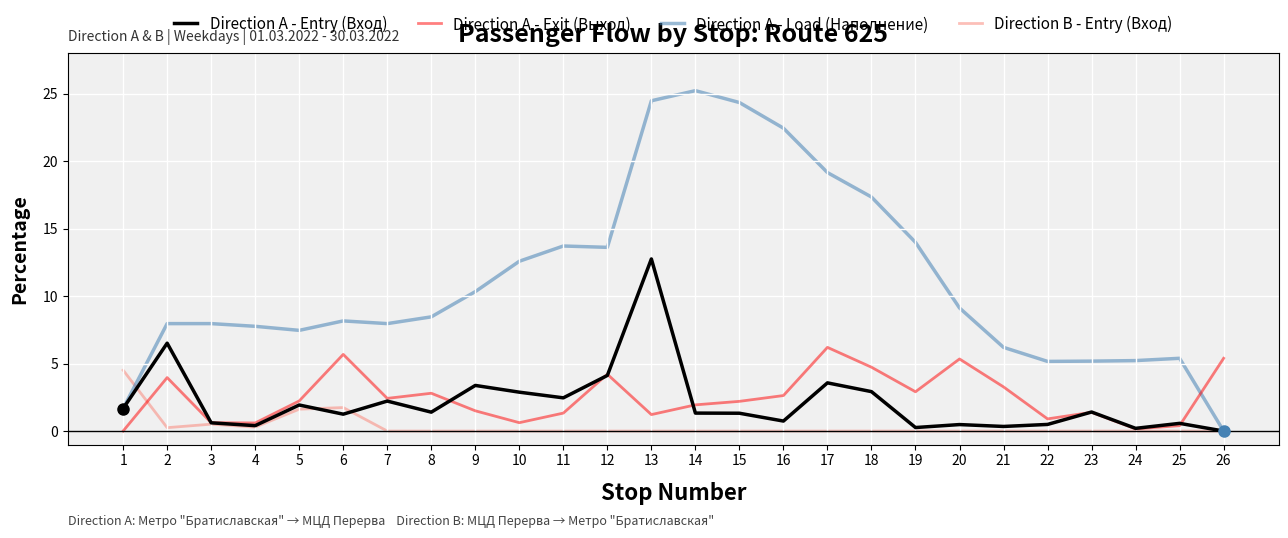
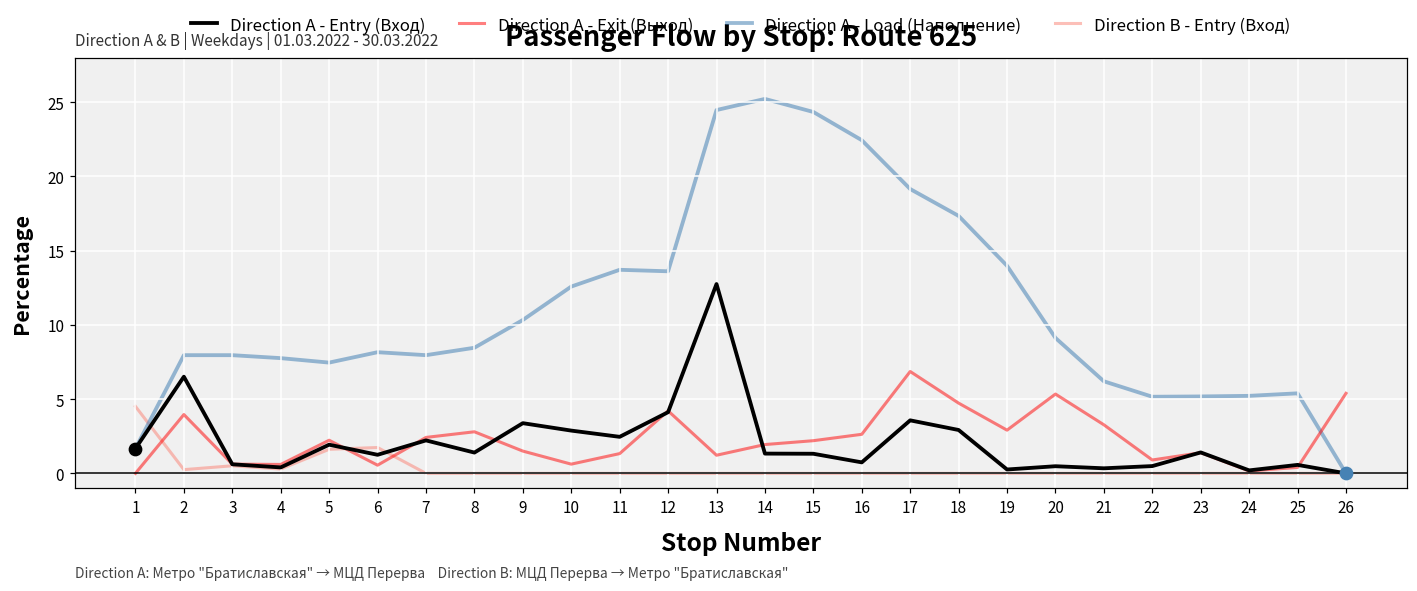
Direction A - Exit (Выход), 6: 5.7 -> 0.6
Direction A - Exit (Выход), 17: 6.2 -> 6.9
